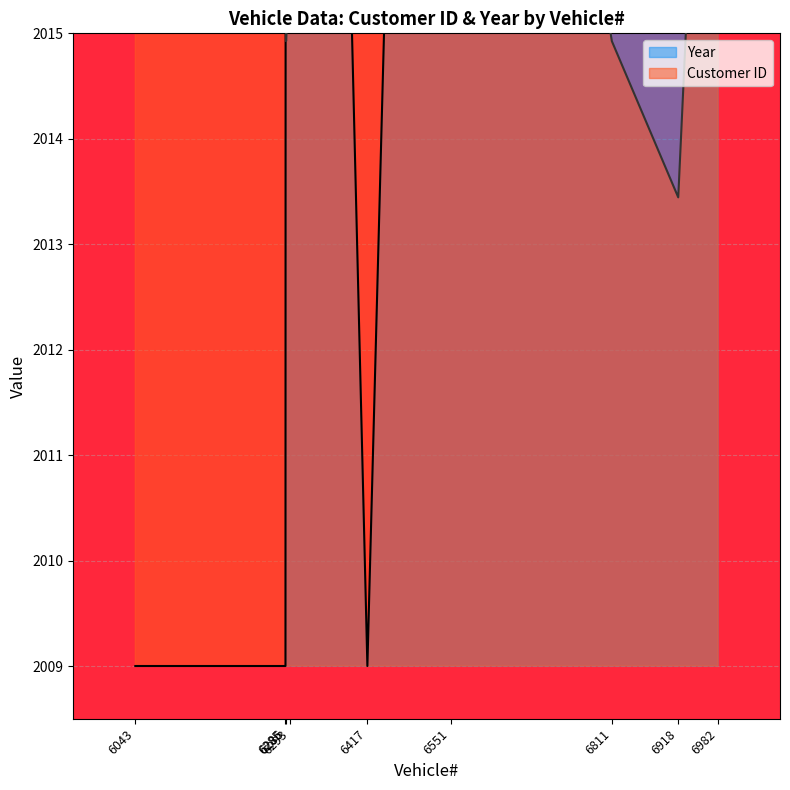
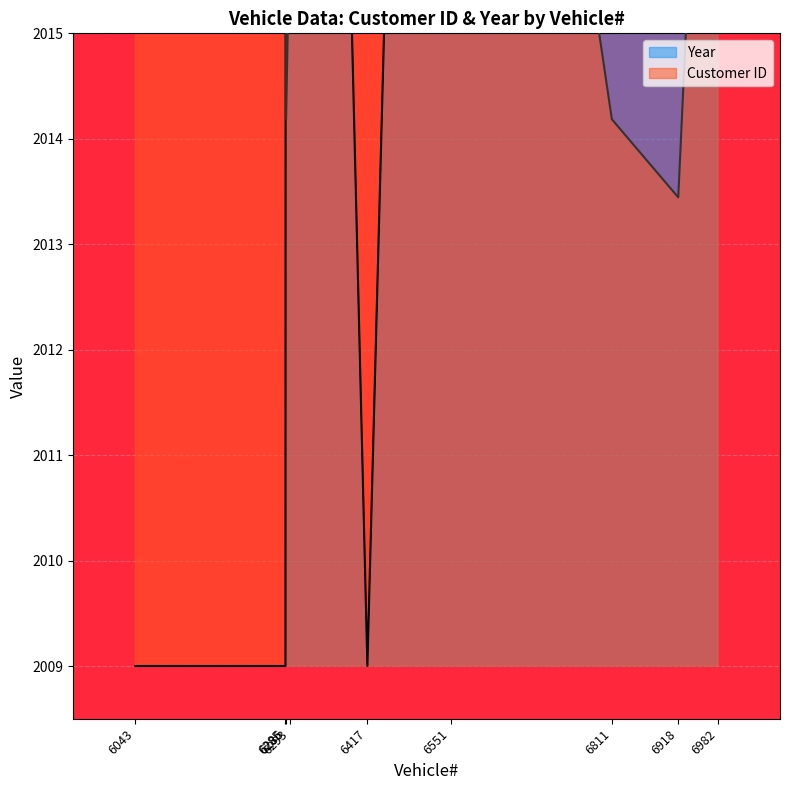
Customer ID, 6286: 2014.93 -> 2014.19
Customer ID, 6811: 2014.93 -> 2014.19
